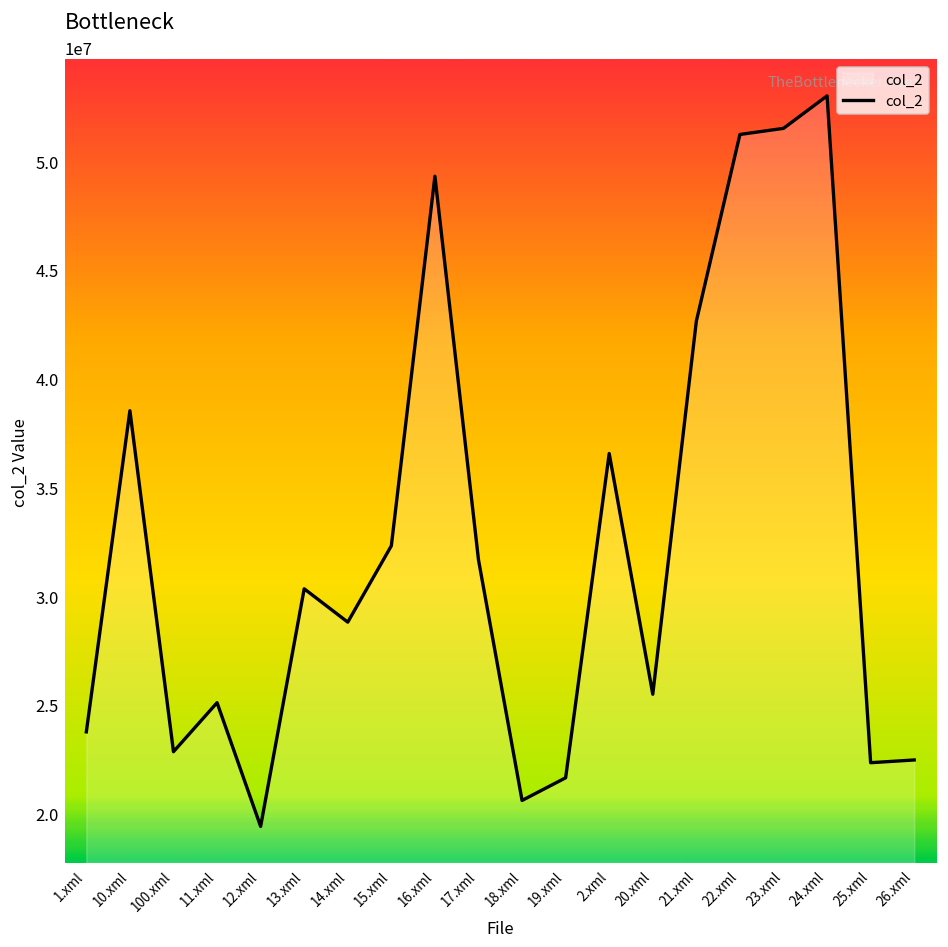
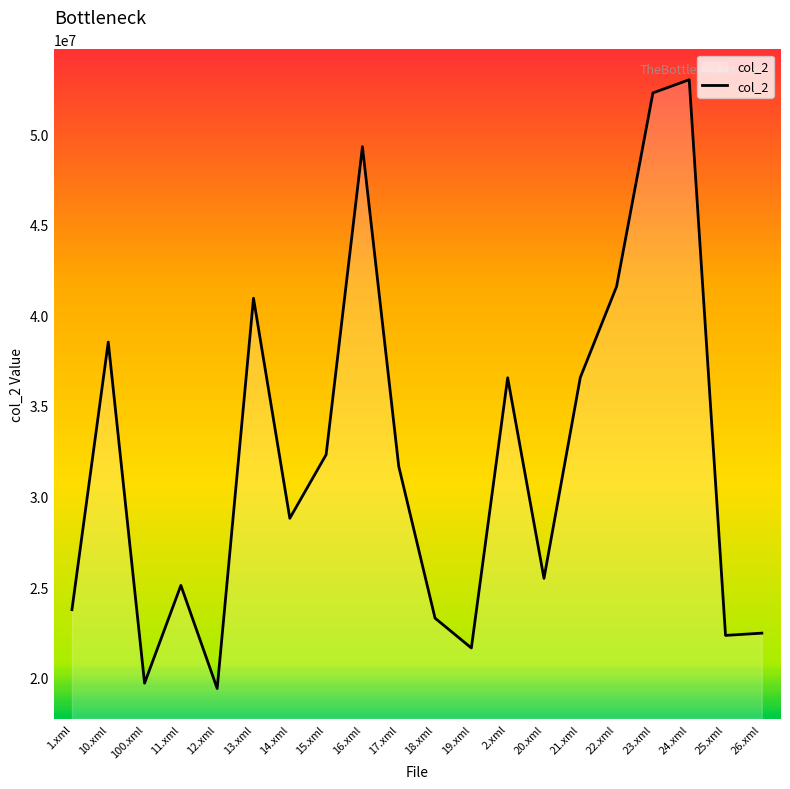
100.xml: 22800000 -> 19700000
13.xml: 30300000 -> 40900000
18.xml: 20600000 -> 23300000
21.xml: 42600000 -> 36600000
22.xml: 51200000 -> 41600000
23.xml: 51500000 -> 52300000
